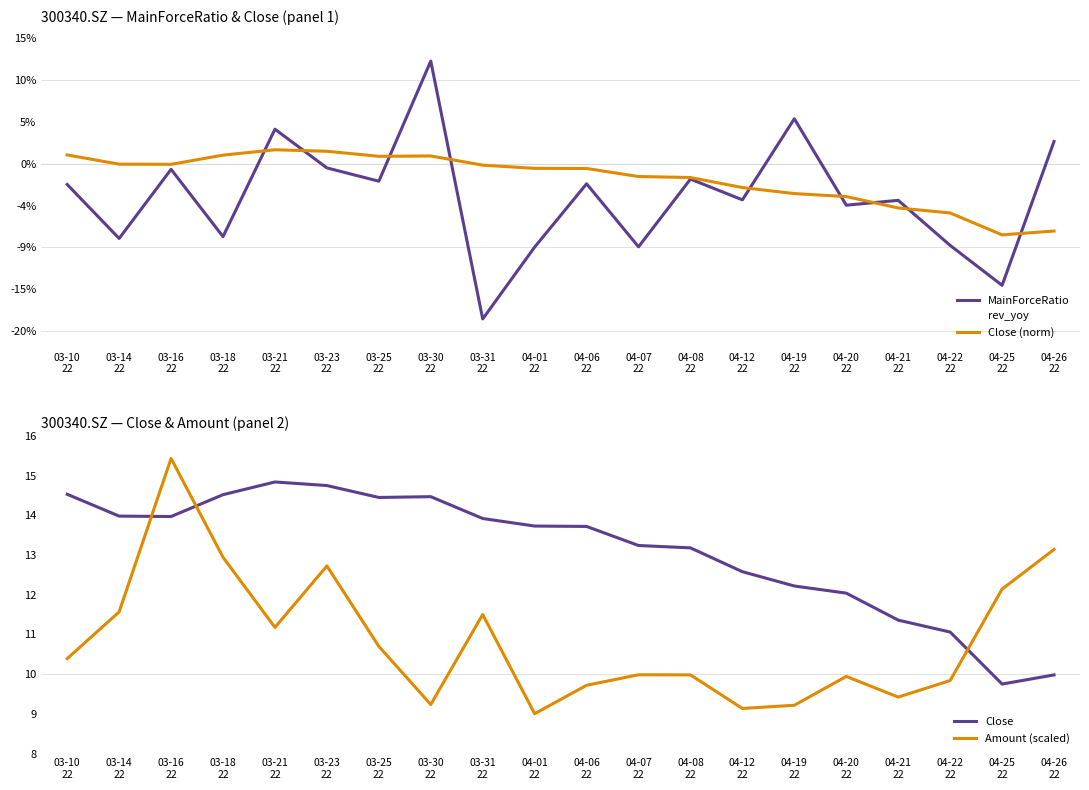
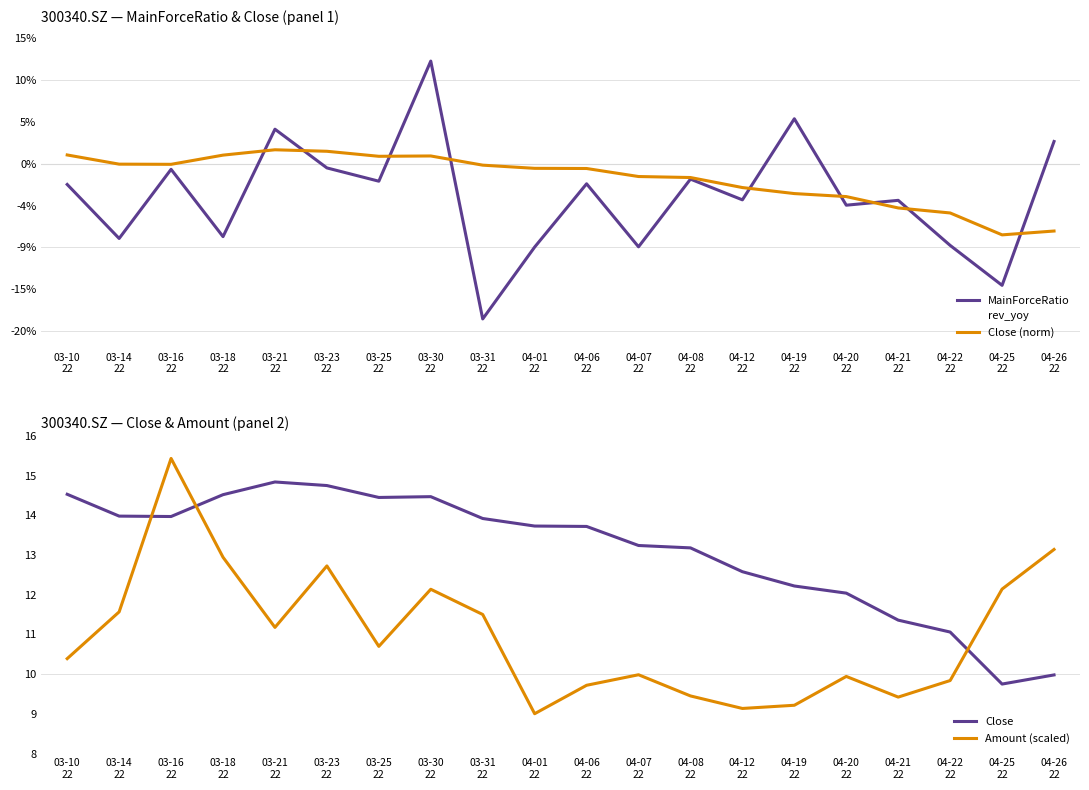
300340.SZ — Close & Amount (panel 2), Amount (scaled), 03-30 22: 9.2 -> 12.1
300340.SZ — Close & Amount (panel 2), Amount (scaled), 04-08 22: 10.0 -> 9.5
